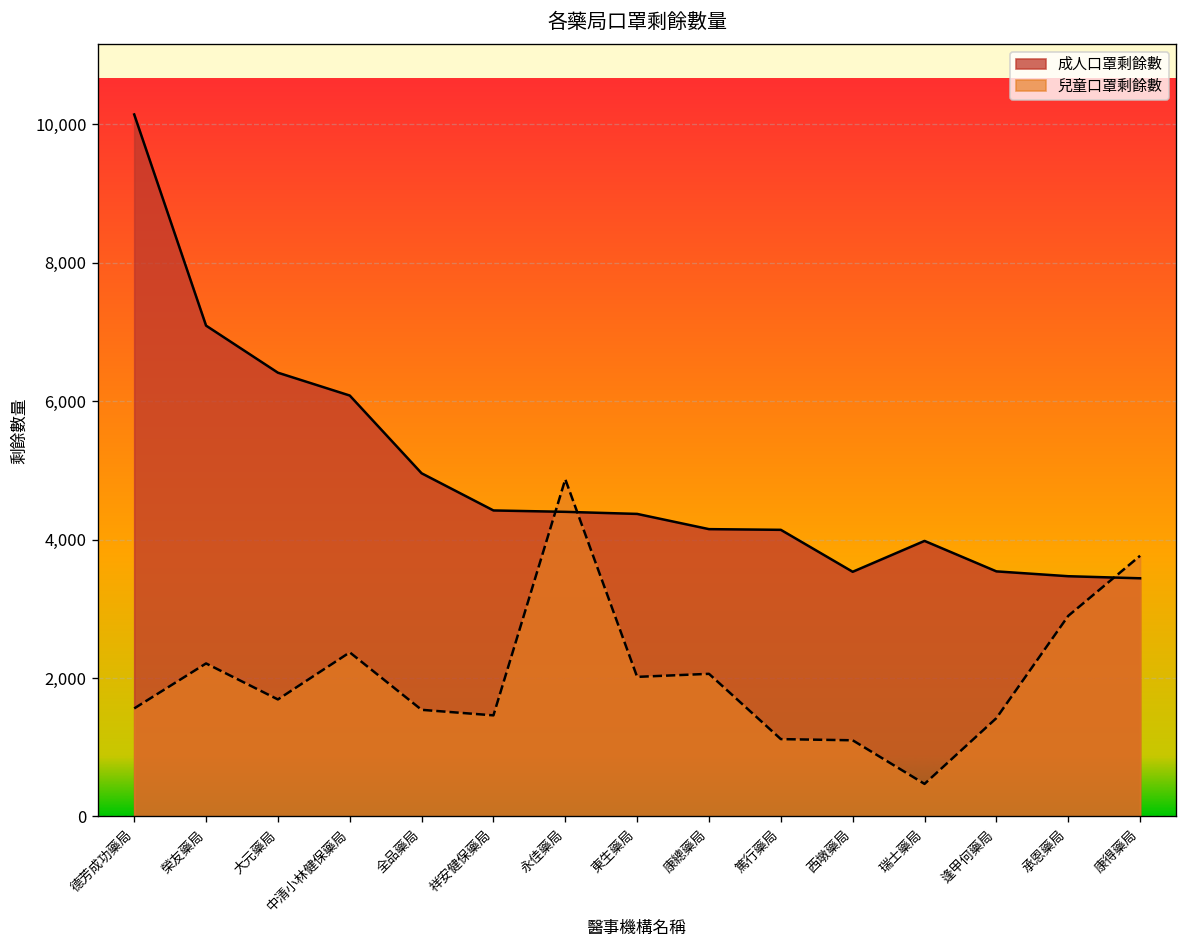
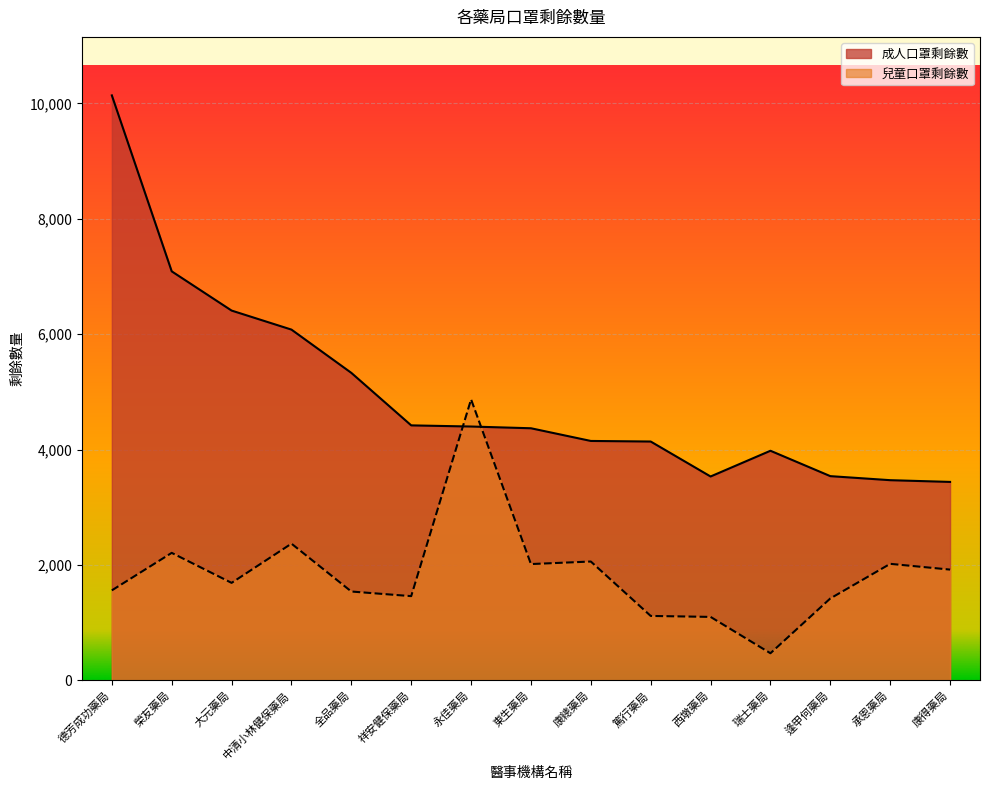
成人口罩剩餘數, 全品藥局: 5,000 -> 5,300
兒童口罩剩餘數, 承恩藥局: 2,900 -> 2,000
兒童口罩剩餘數, 康得藥局: 3,800 -> 1,900
